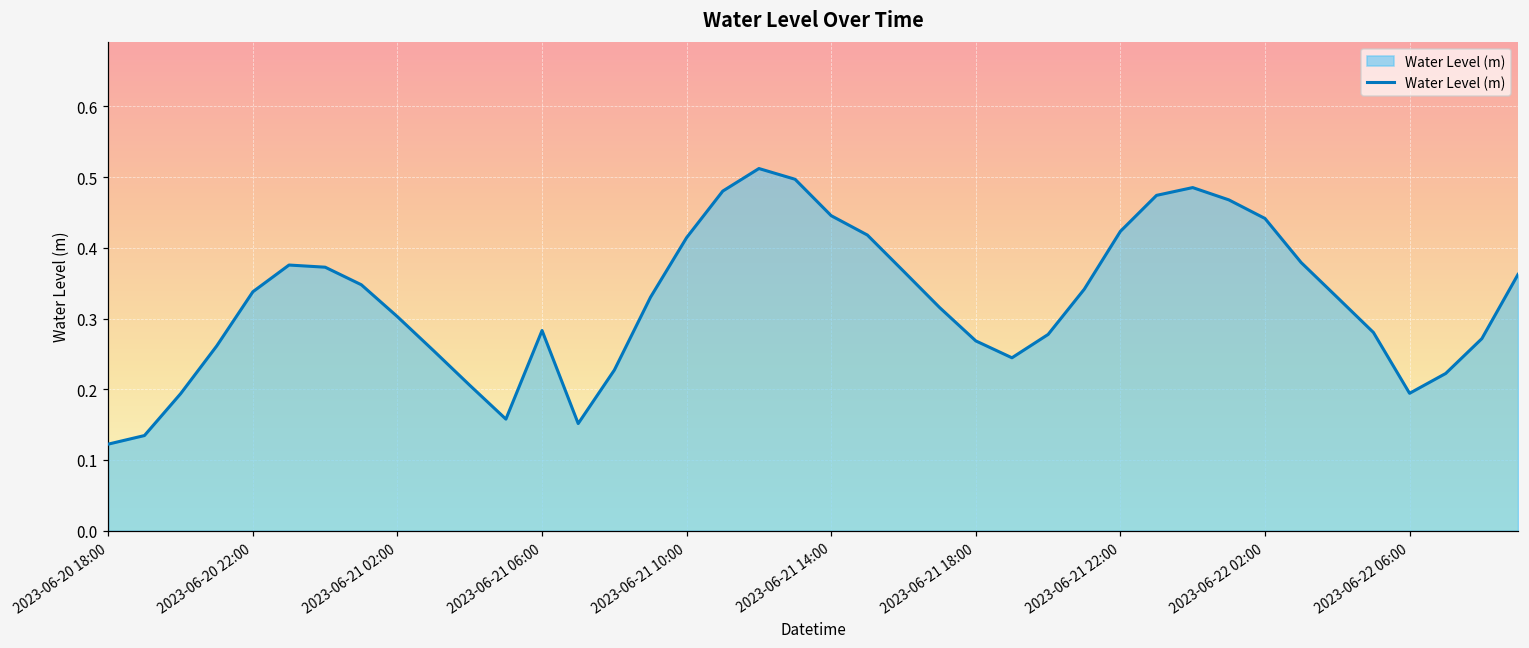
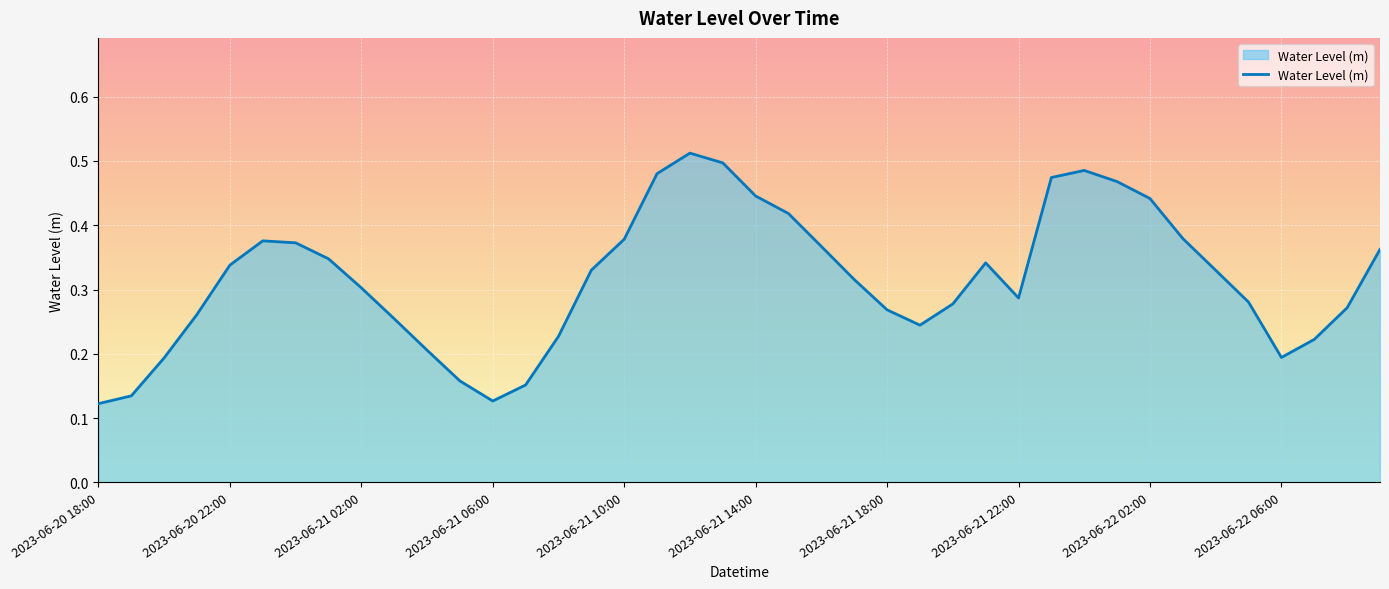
2023-06-21 06:00: 0.28 -> 0.13
2023-06-21 10:00: 0.41 -> 0.38
2023-06-21 22:00: 0.42 -> 0.29
